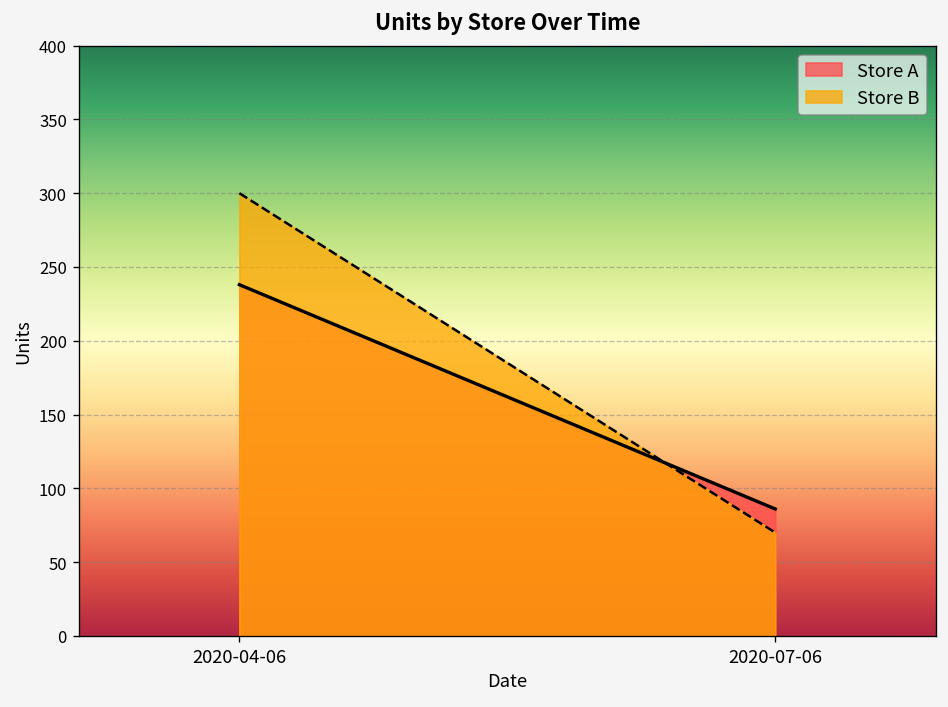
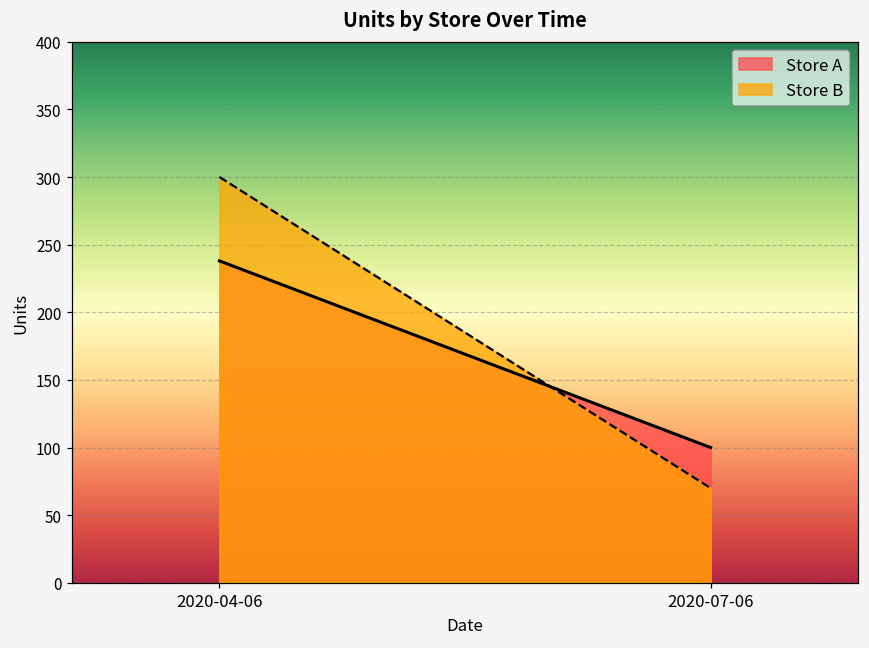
Store A, 2020-07-06: 86 -> 100
